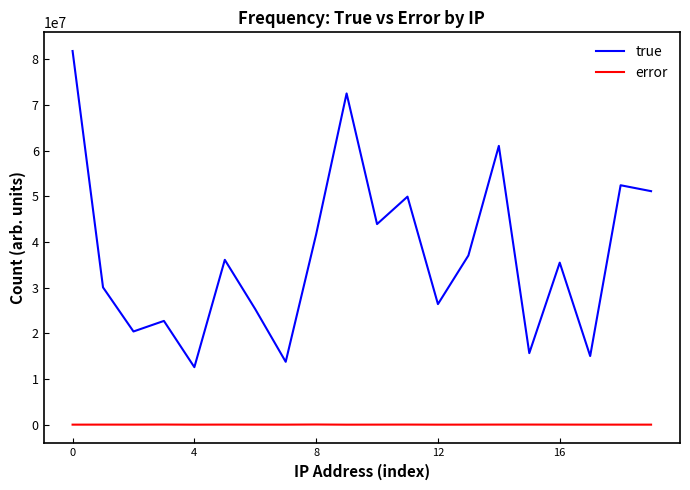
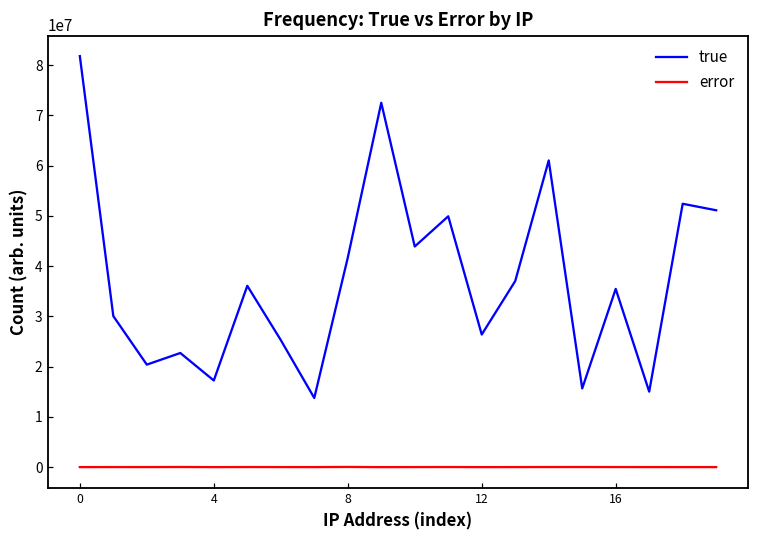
true, 4: 13000000 -> 17000000
